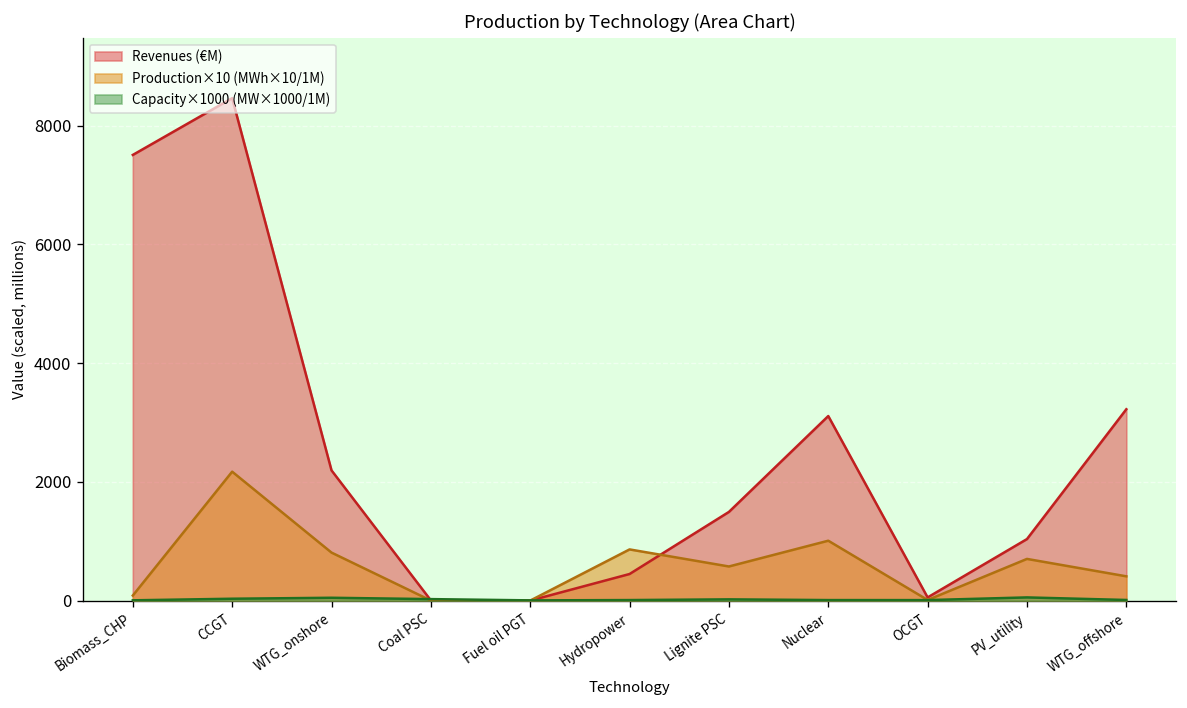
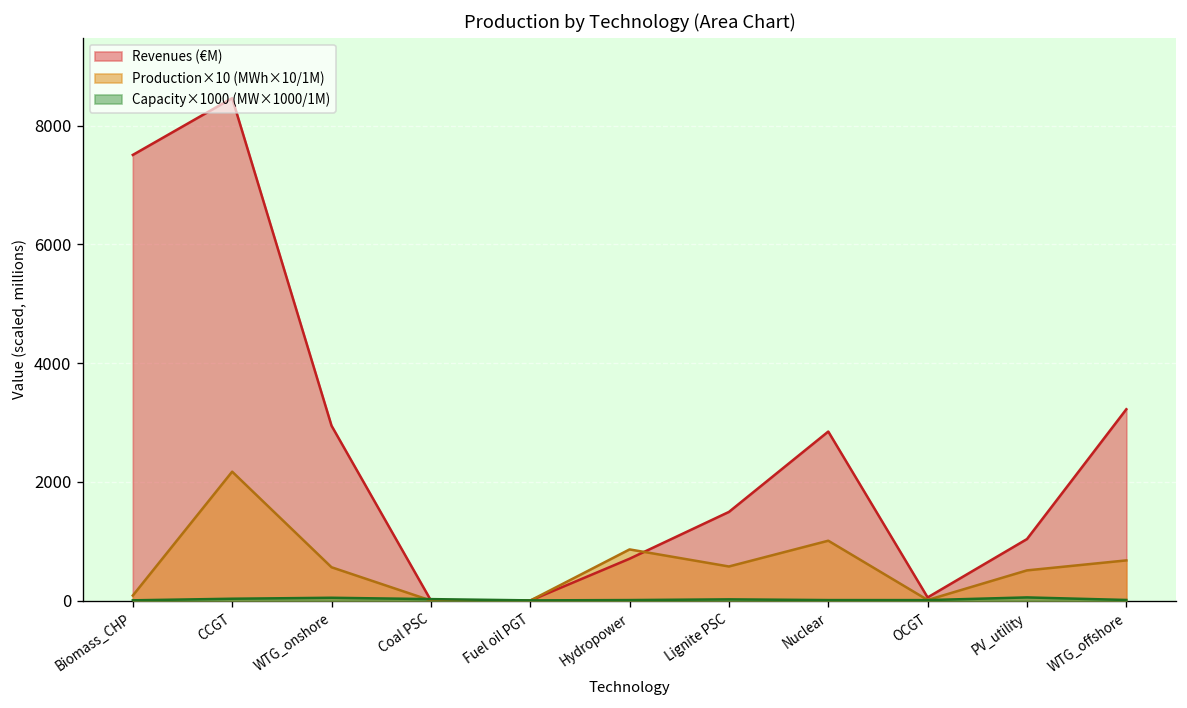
Revenues (€M), WTG_onshore: 2200 -> 2900
Production×10 (MWh×10/1M), WTG_onshore: 800 -> 600
Revenues (€M), Hydropower: 400 -> 700
Revenues (€M), Nuclear: 3100 -> 2800
Production×10 (MWh×10/1M), PV_utility: 700 -> 500
Production×10 (MWh×10/1M), WTG_offshore: 400 -> 700
